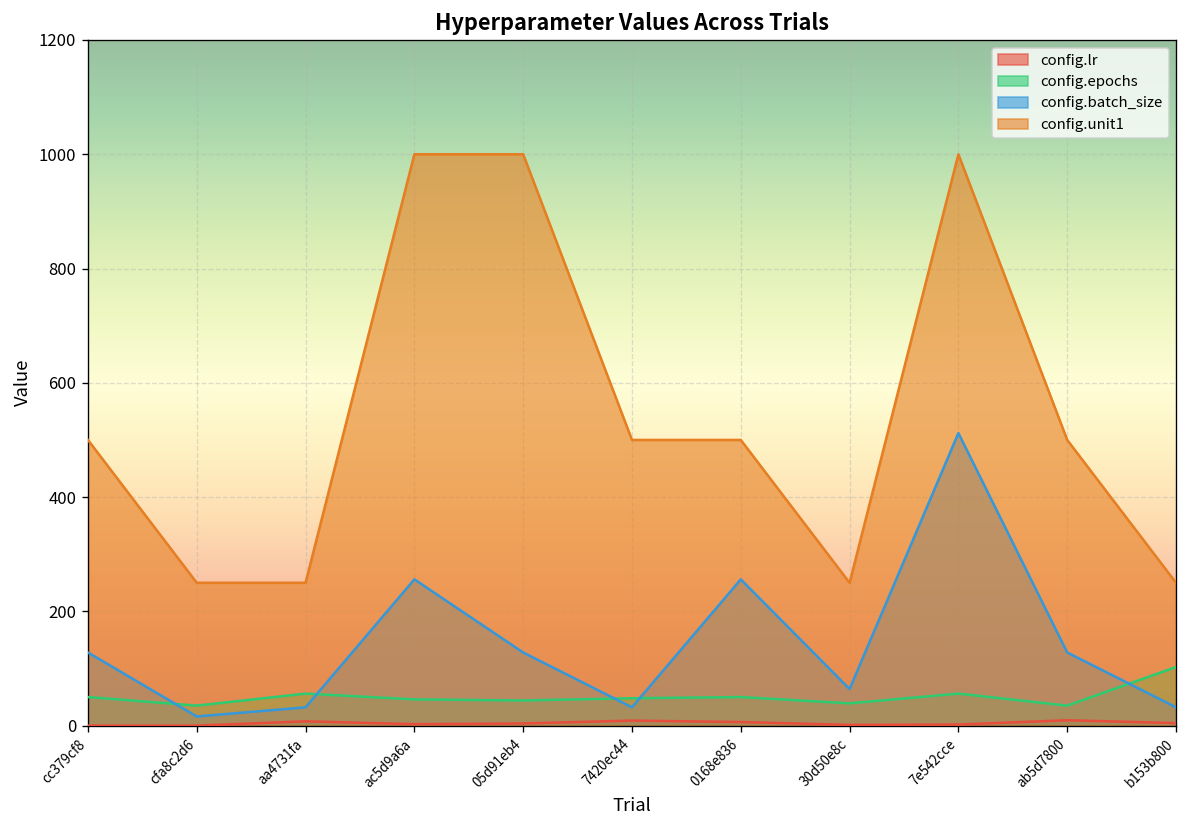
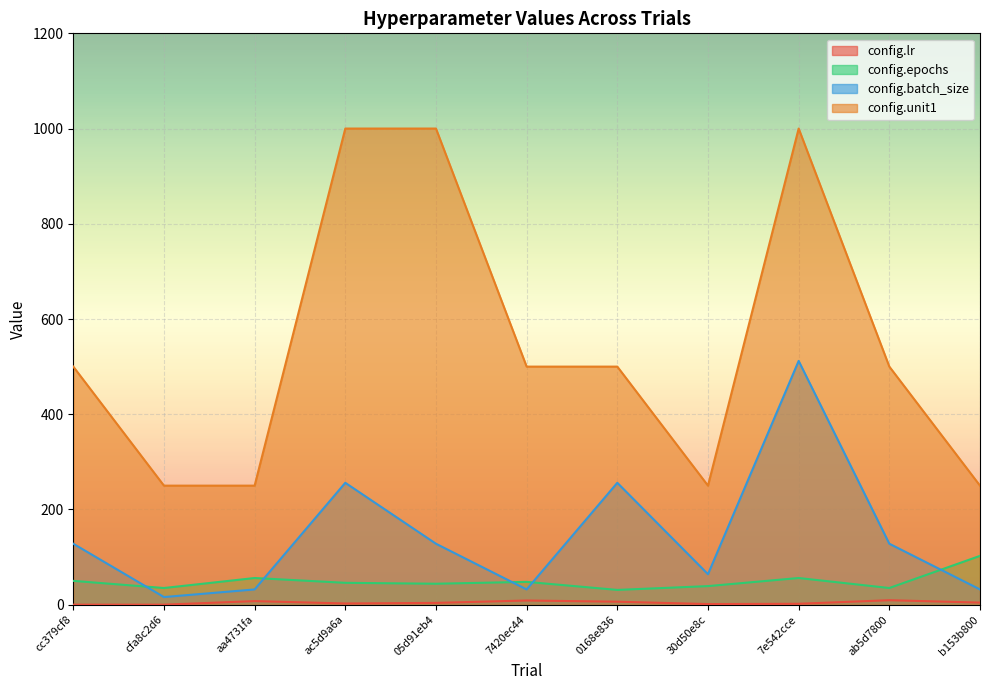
config.epochs, 0168e836: 50 -> 30
